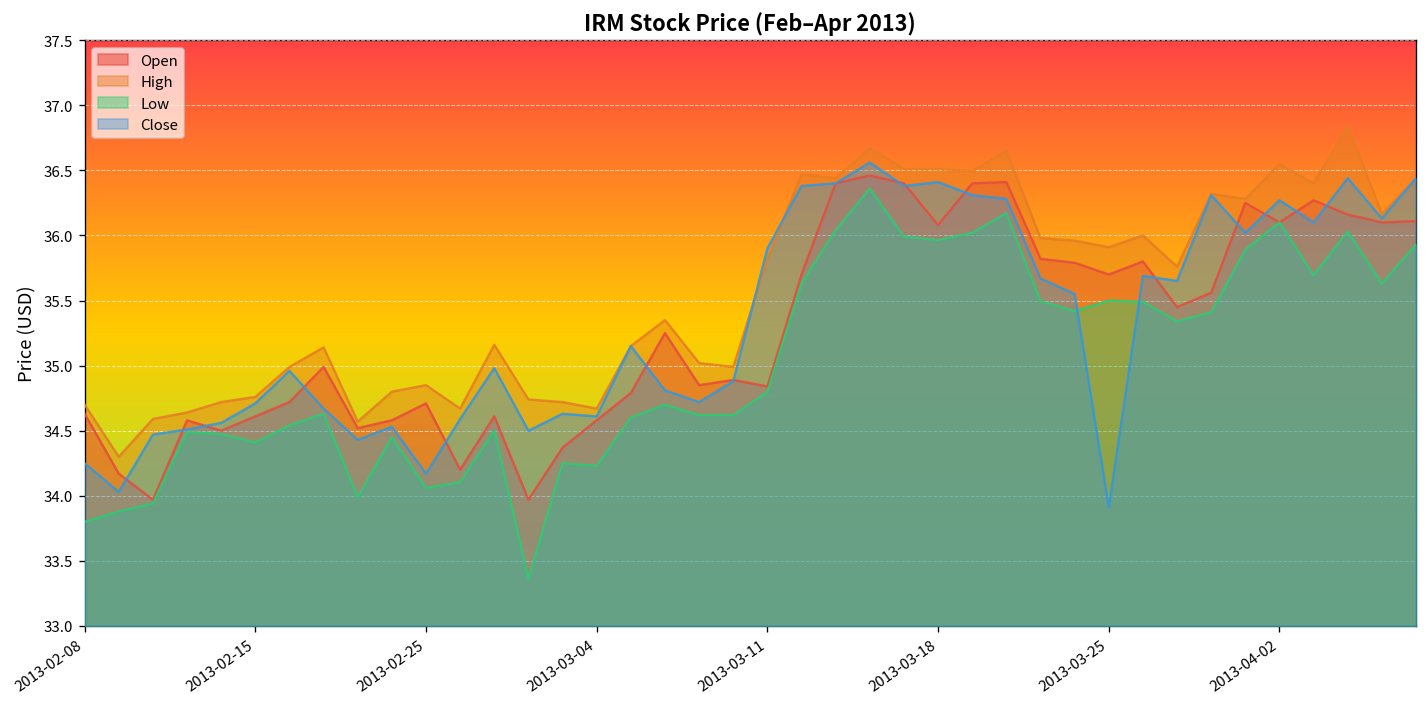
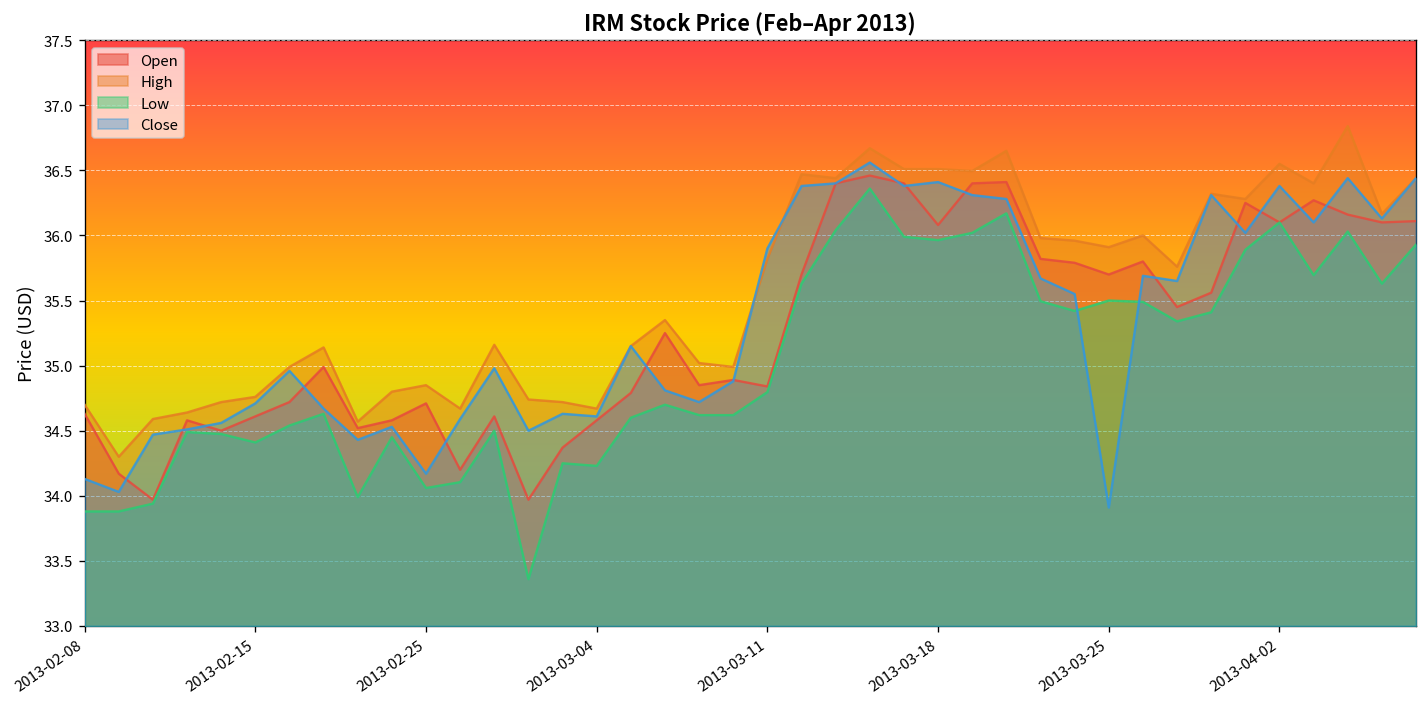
Low, 2013-02-08: 33.80 -> 33.88
Close, 2013-02-08: 34.25 -> 34.13
Close, 2013-04-02: 36.27 -> 36.38
